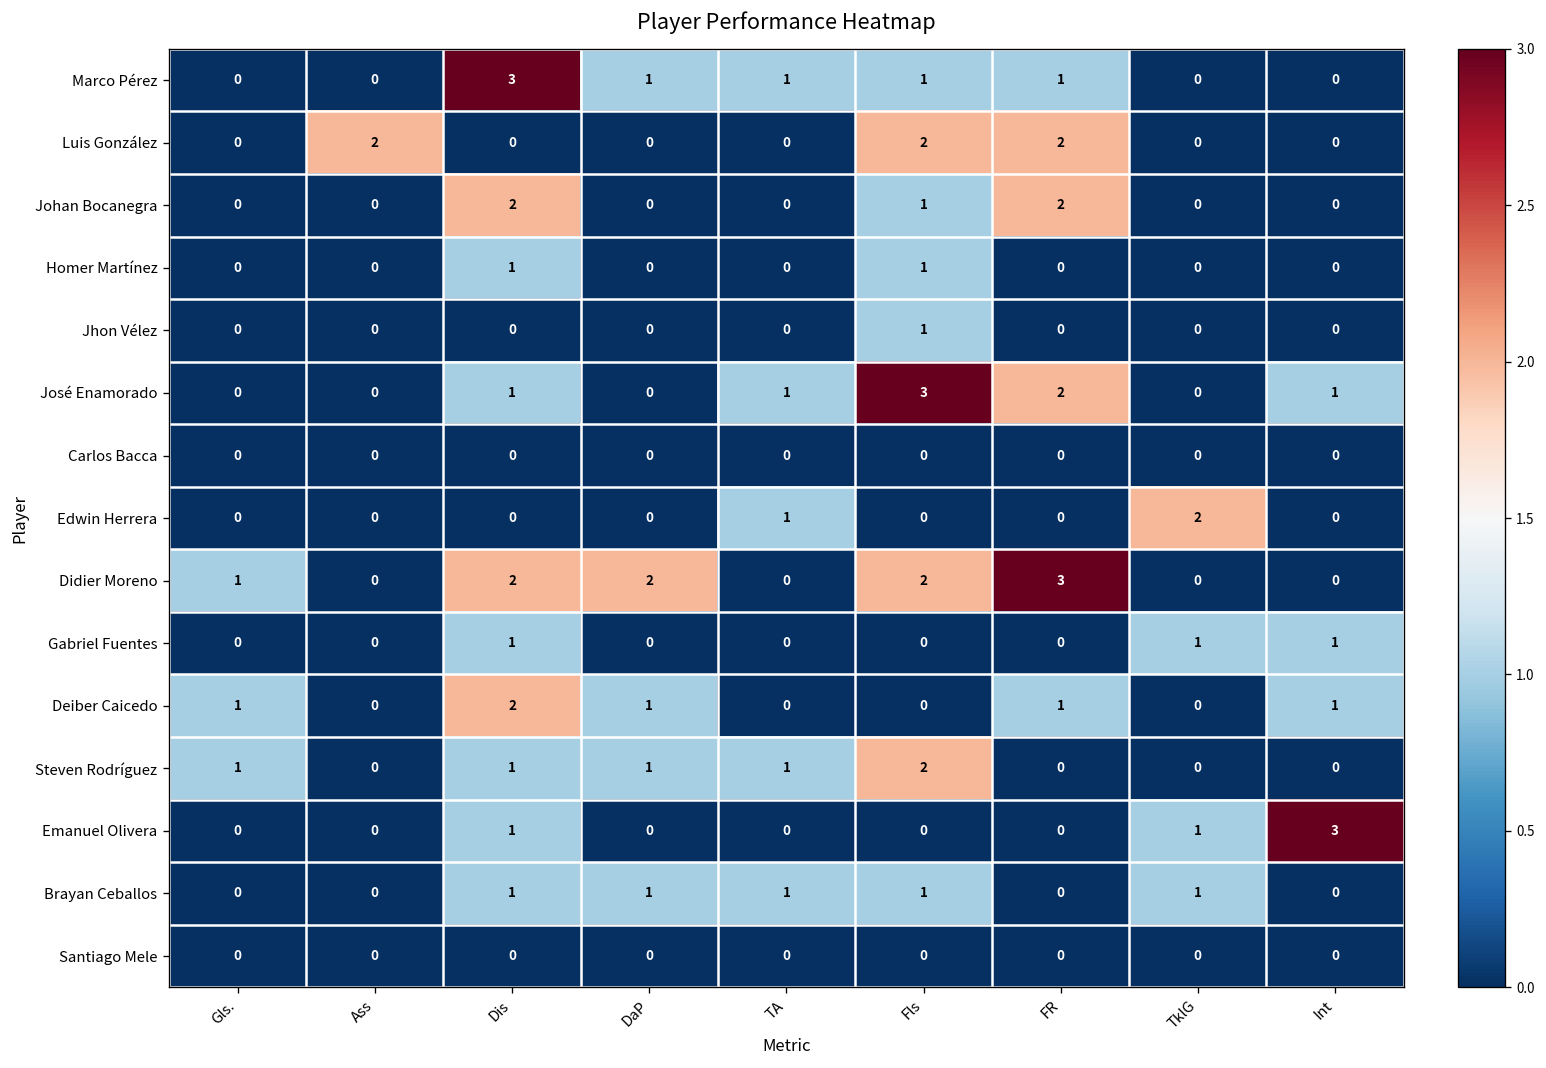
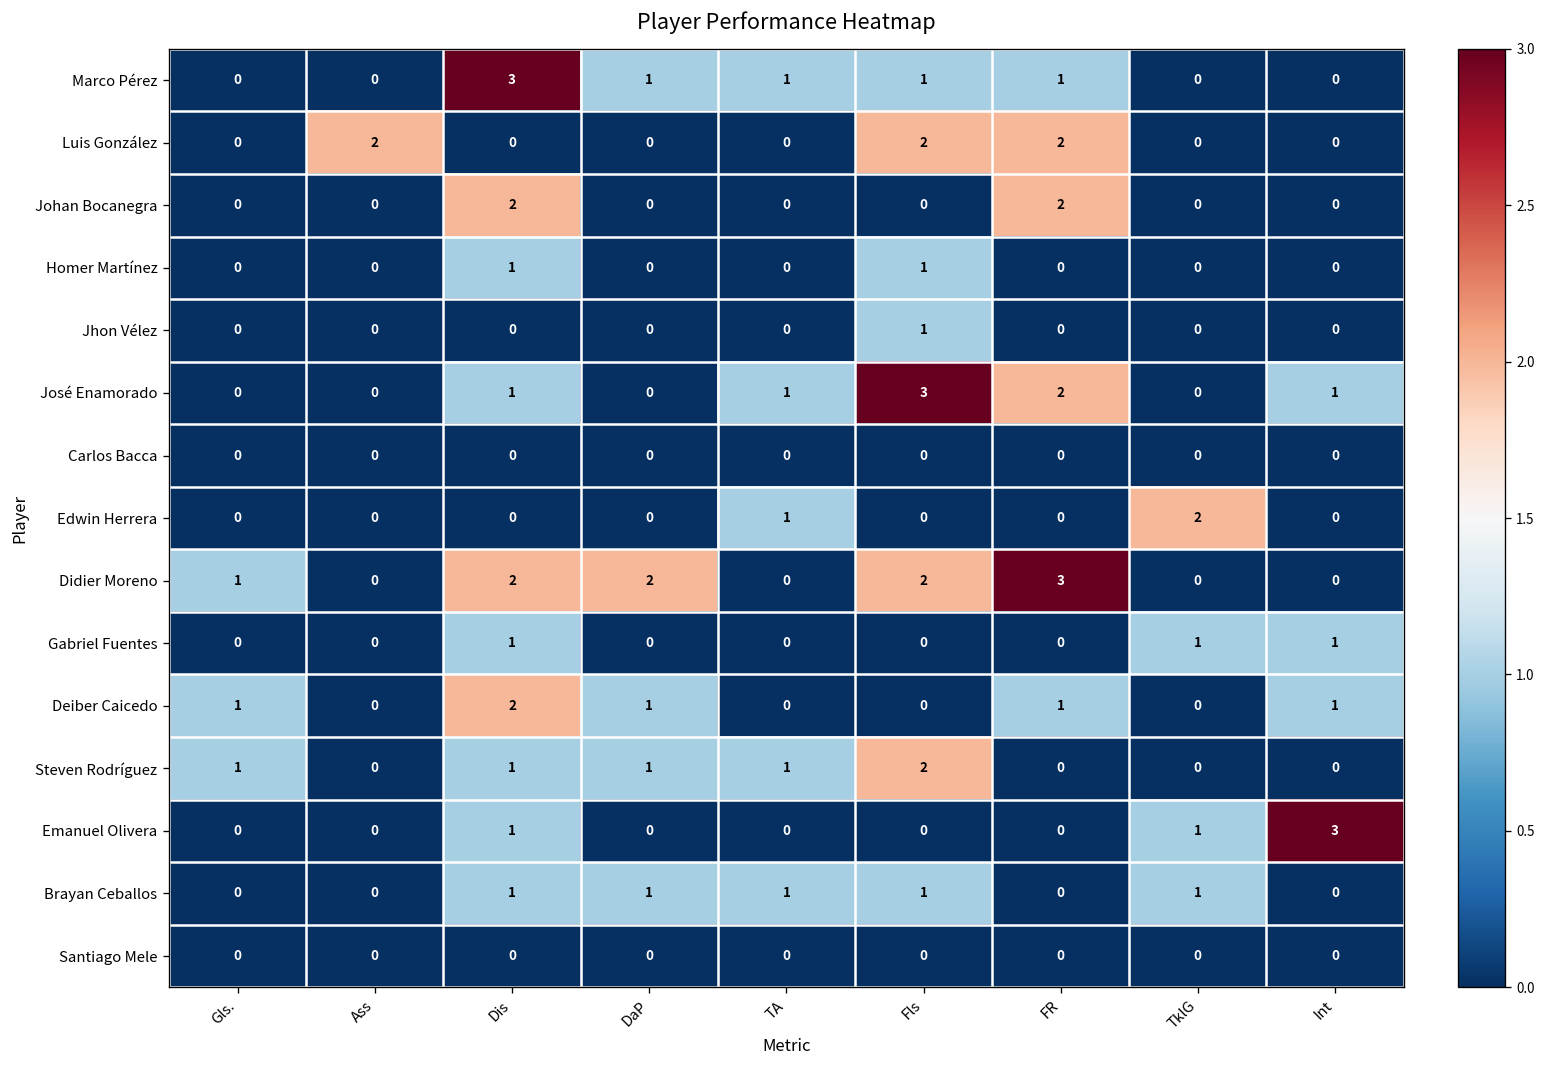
Johan Bocanegra, Fls: 1 -> 0
